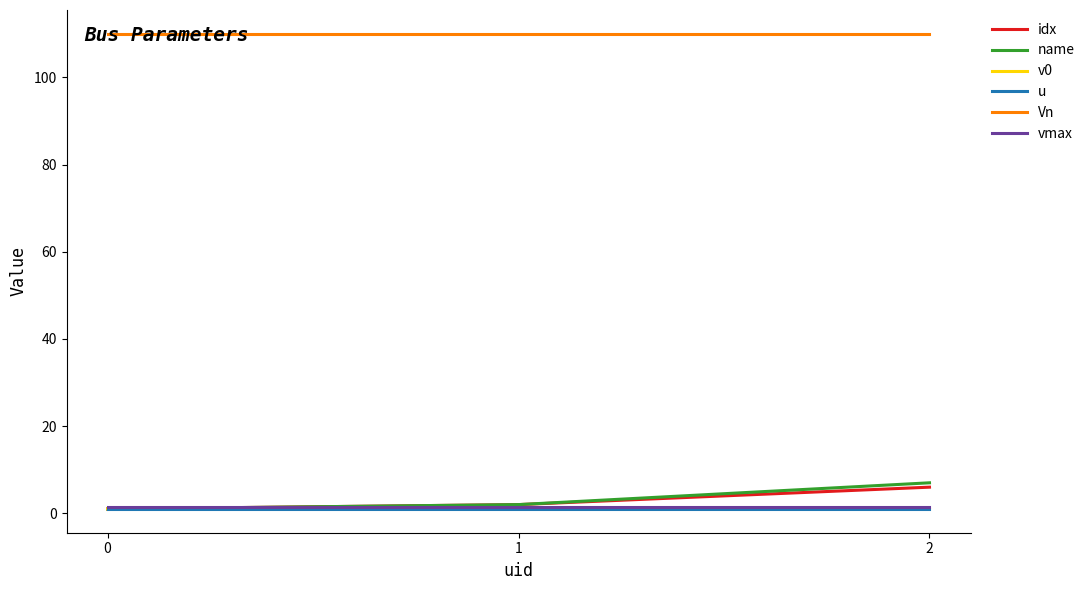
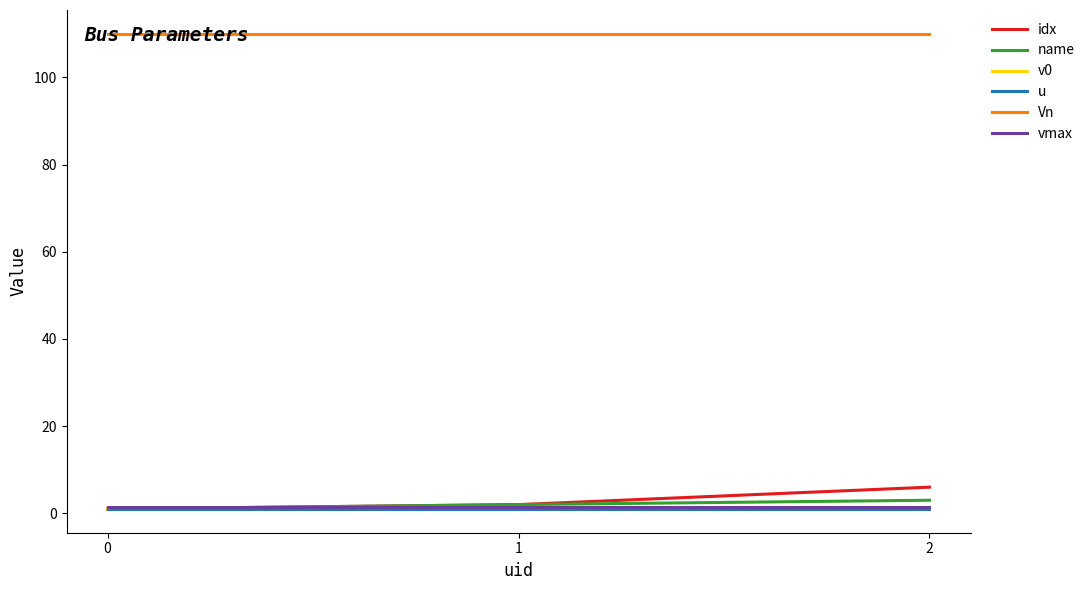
name, 2: 7 -> 3
